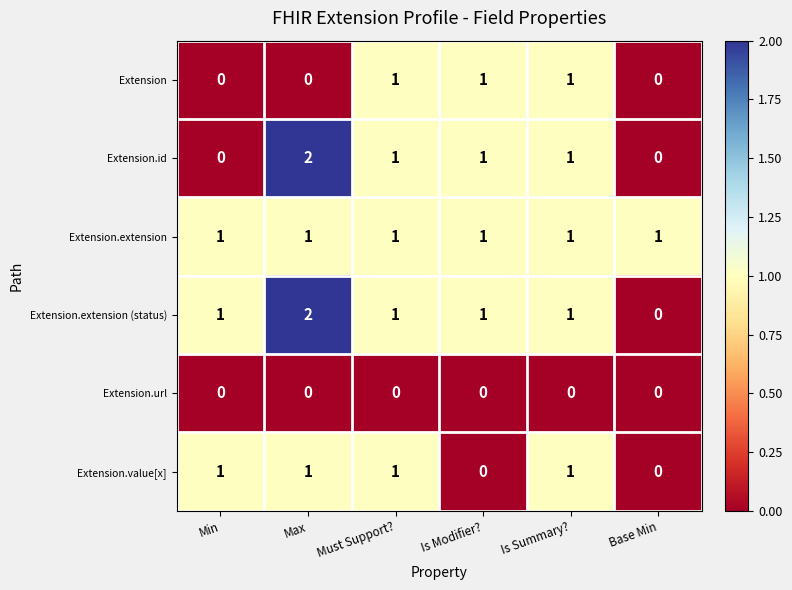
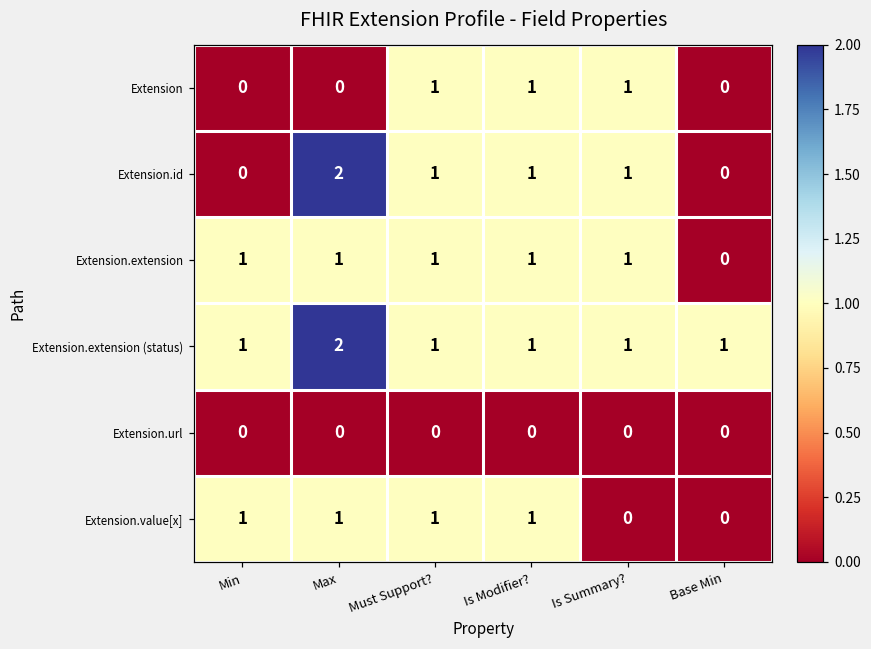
Extension.extension, Base Min: 1 -> 0
Extension.extension (status), Base Min: 0 -> 1
Extension.value[x], Is Modifier?: 0 -> 1
Extension.value[x], Is Summary?: 1 -> 0
